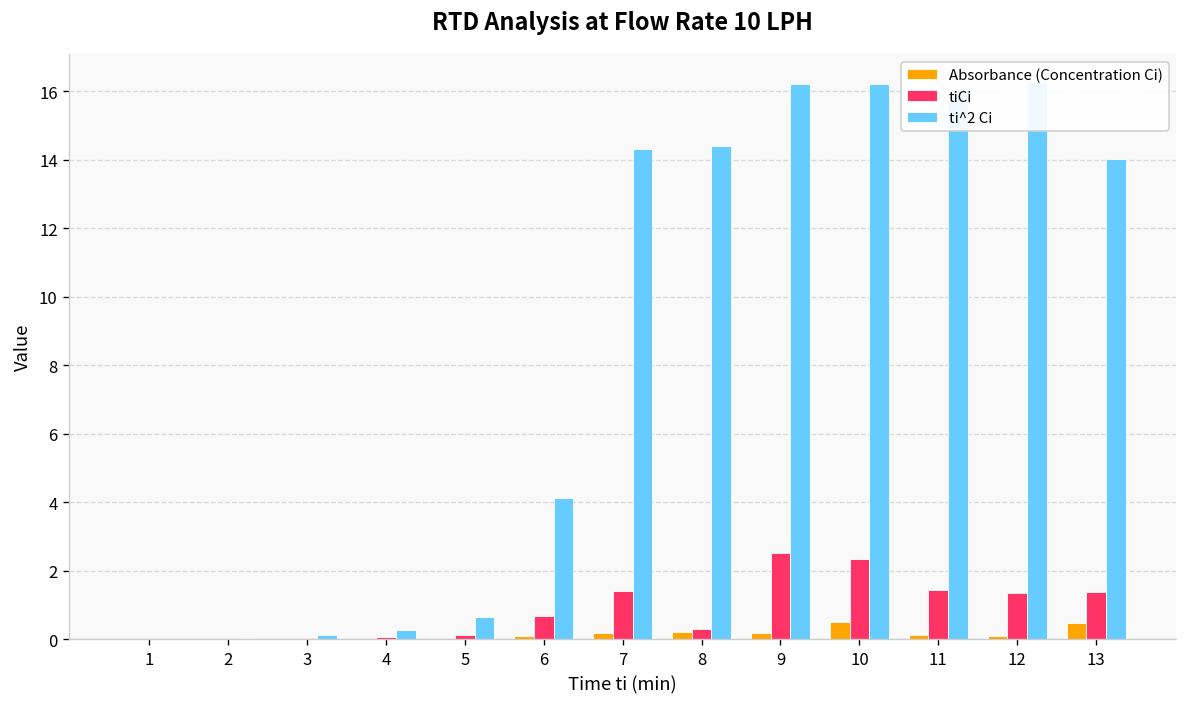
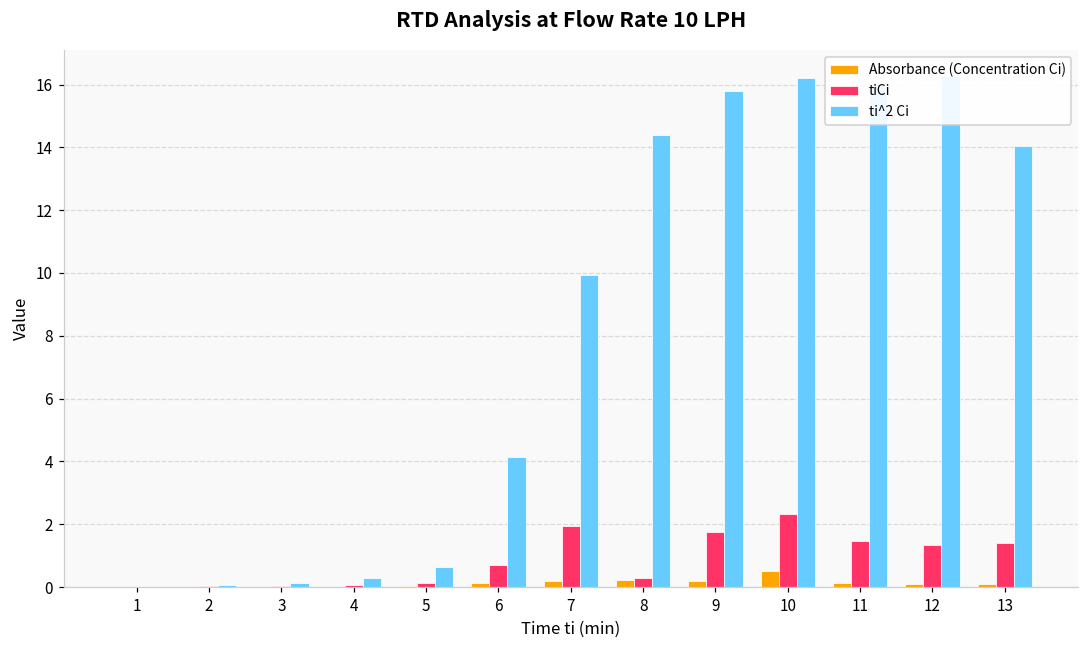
tiCi, 7: 1.4 -> 1.9
ti^2 Ci, 7: 14.3 -> 9.9
tiCi, 9: 2.5 -> 1.8
ti^2 Ci, 9: 16.2 -> 15.8
Absorbance (Concentration Ci), 13: 0.5 -> 0.1
